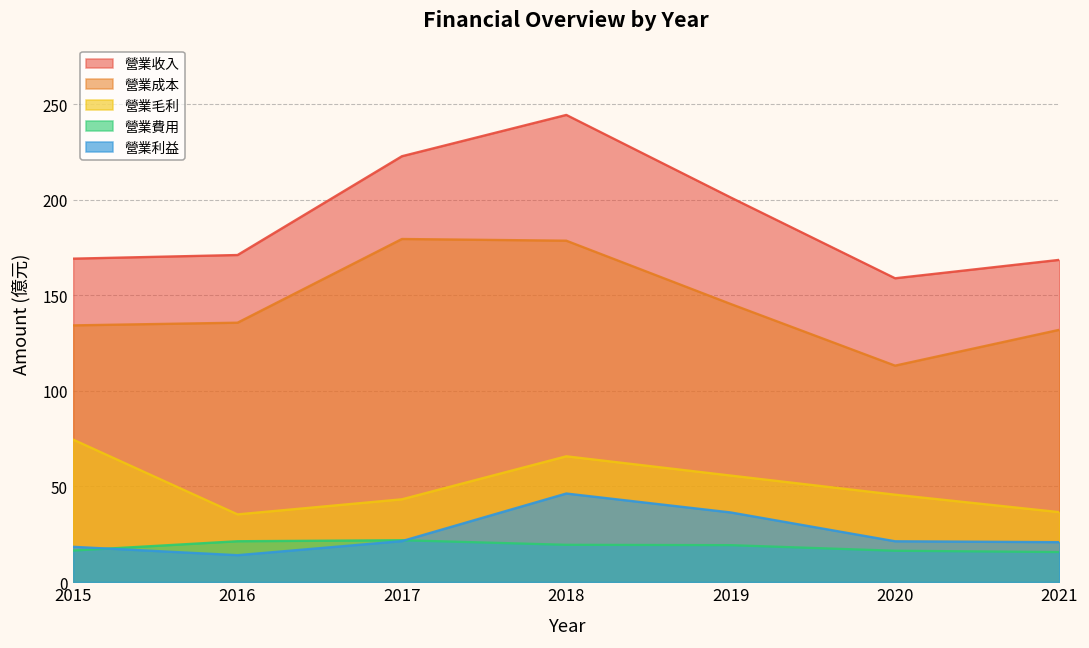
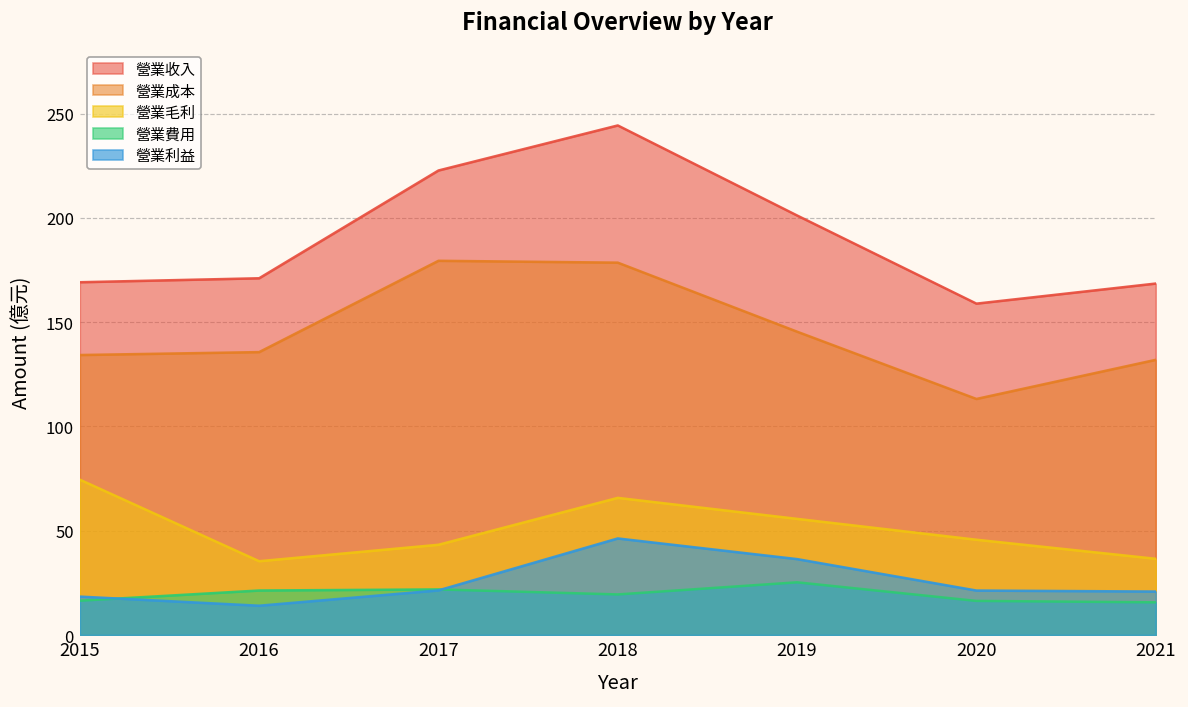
營業費用, 2019: 19 -> 25
